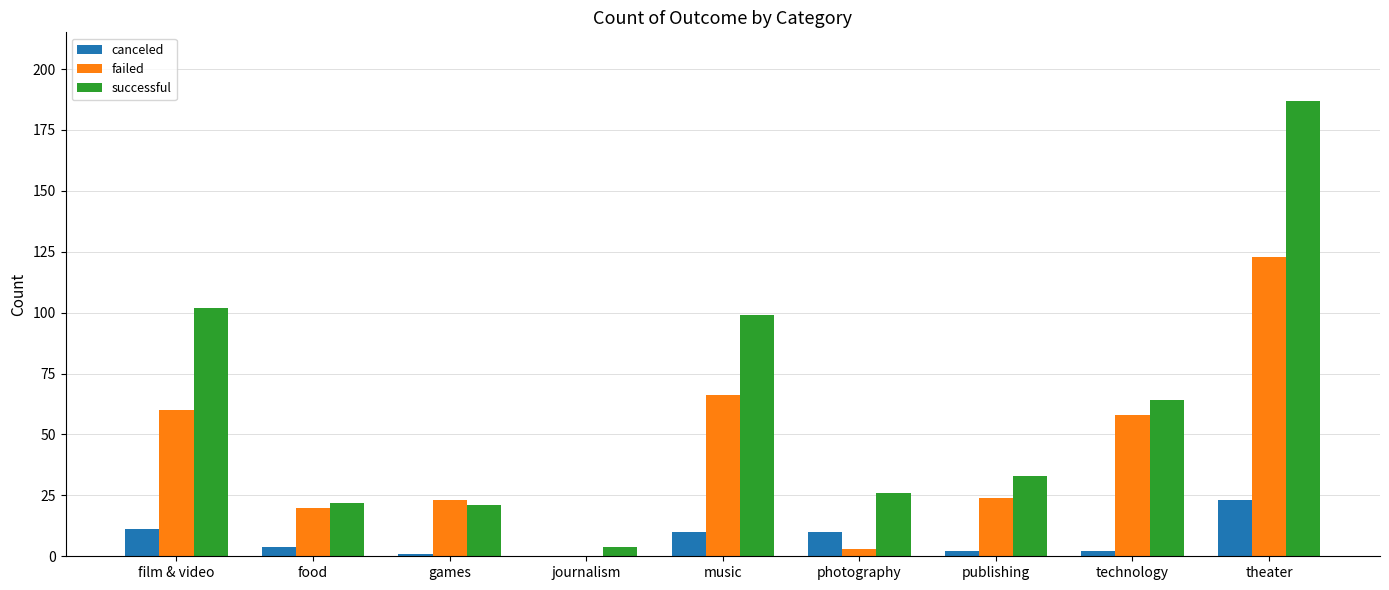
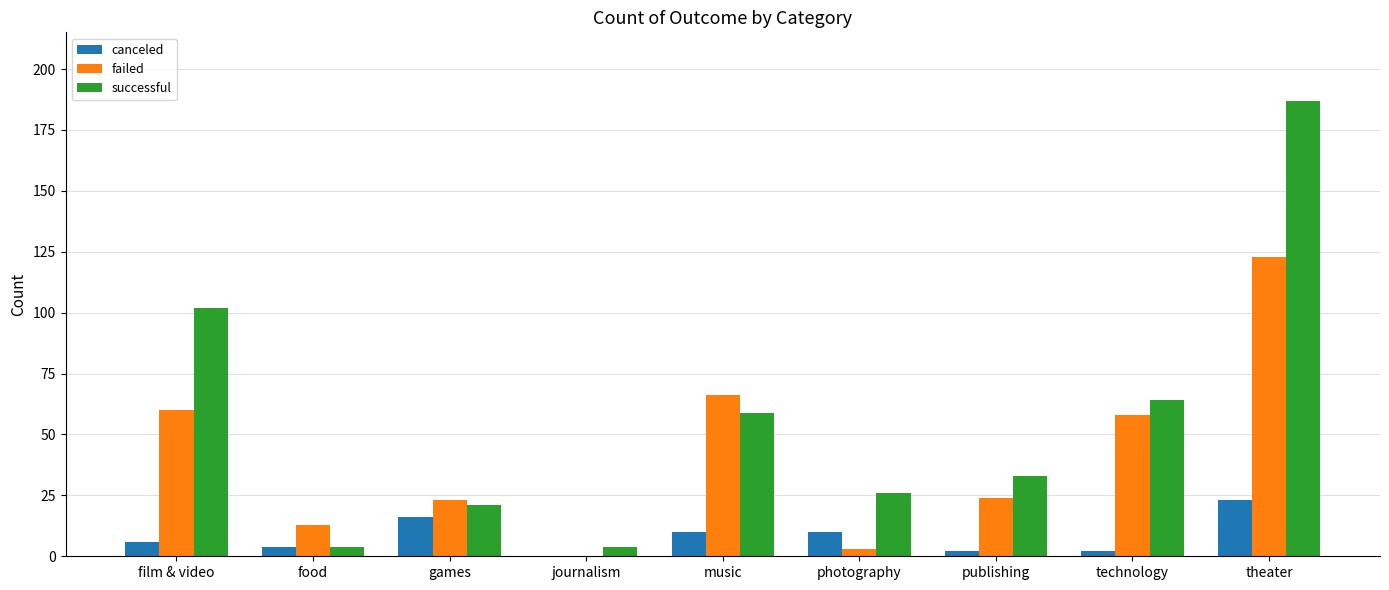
canceled, film & video: 11 -> 6
failed, food: 20 -> 13
successful, food: 22 -> 4
canceled, games: 1 -> 16
successful, music: 99 -> 59
